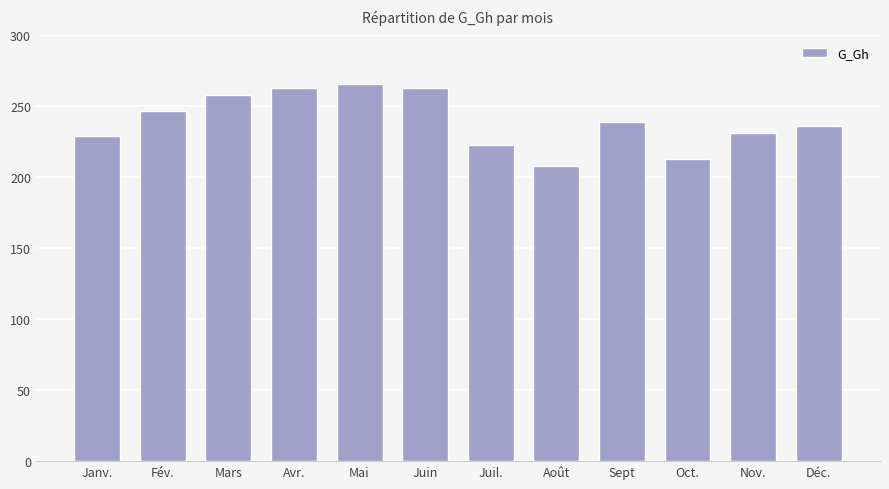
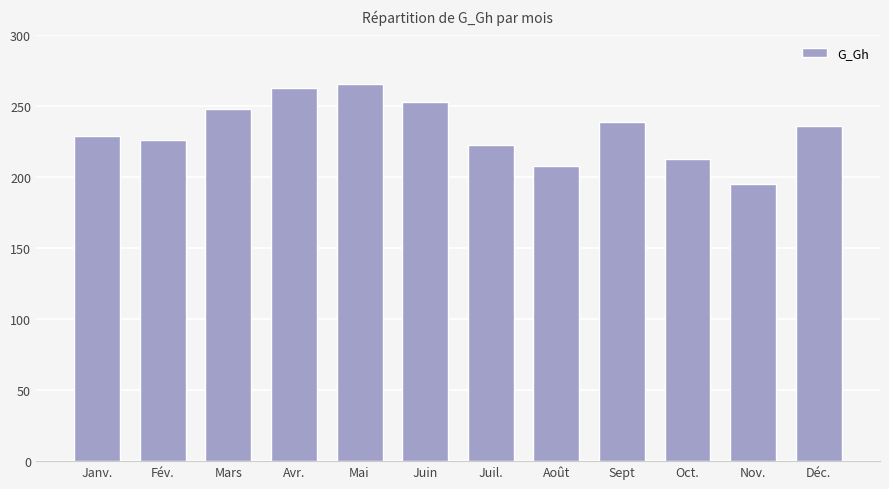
Fév.: 247 -> 226
Mars: 258 -> 248
Juin: 263 -> 253
Nov.: 231 -> 195
